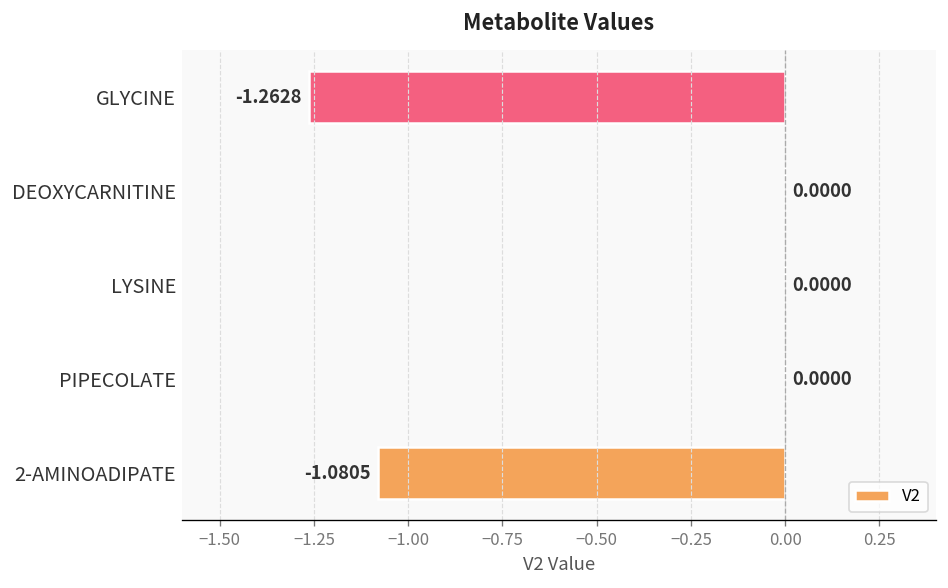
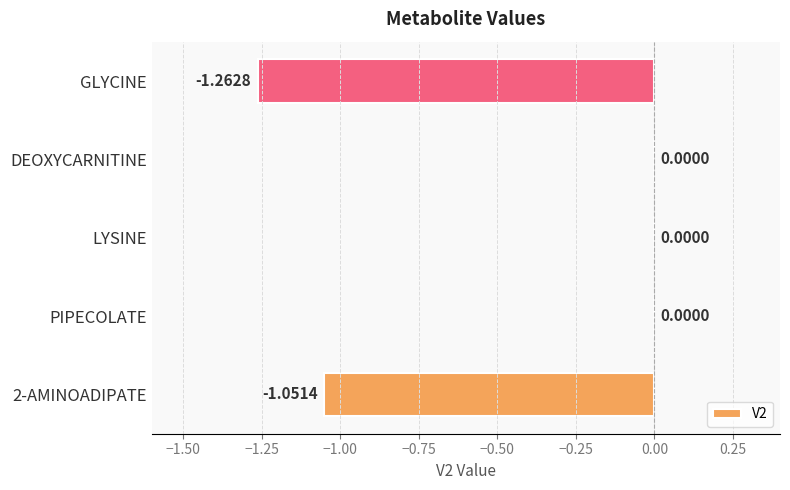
2-AMINOADIPATE: -1.0805 -> -1.0514
